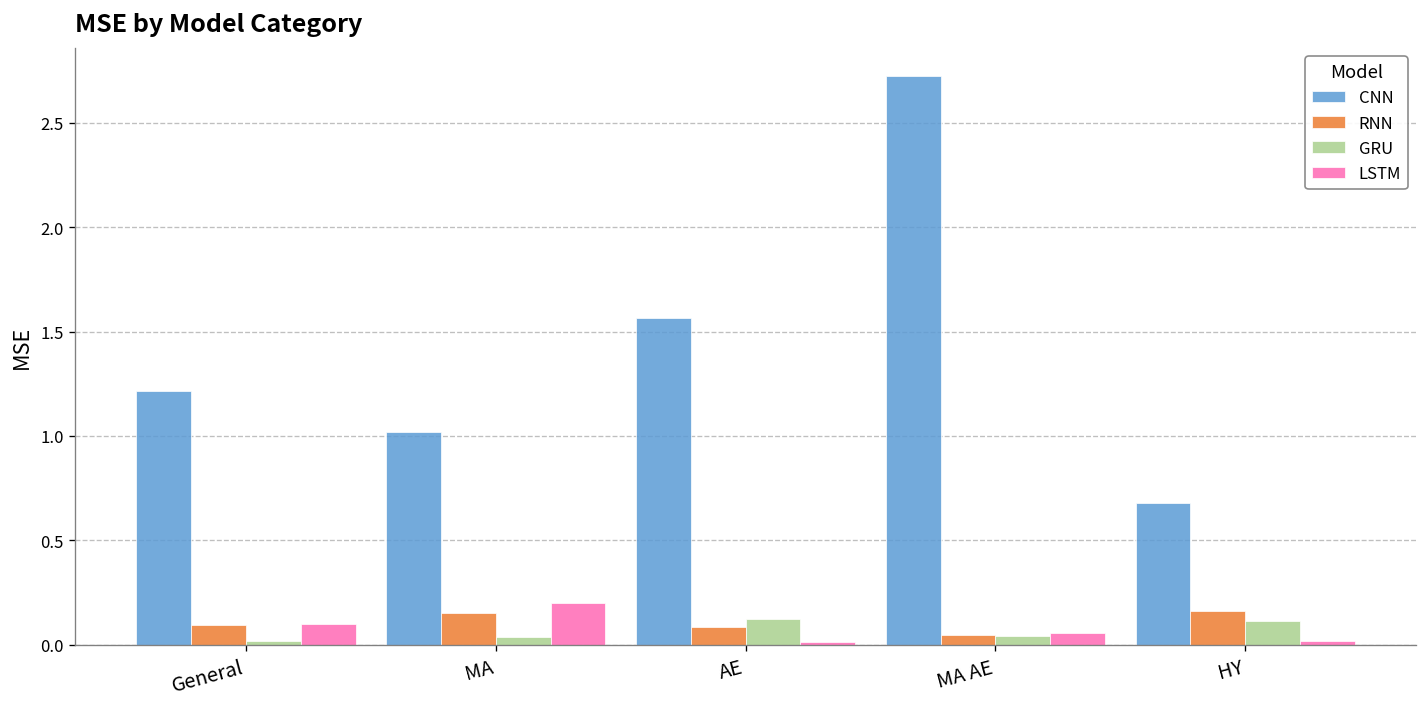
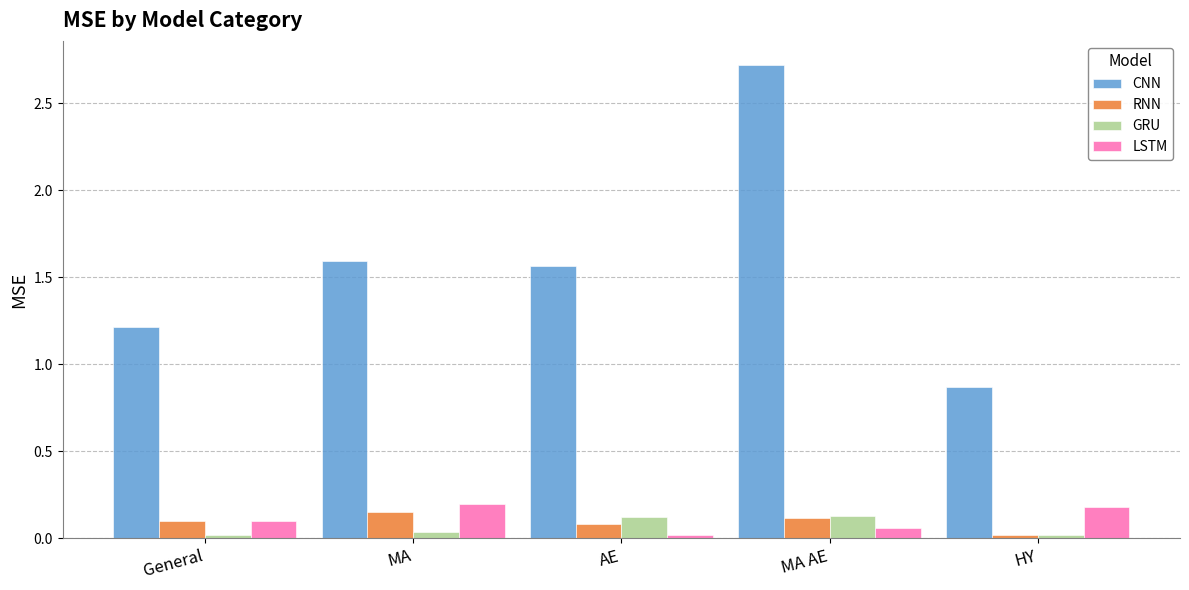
CNN, MA: 1.02 -> 1.59
RNN, MA AE: 0.05 -> 0.12
GRU, MA AE: 0.04 -> 0.13
CNN, HY: 0.68 -> 0.87
RNN, HY: 0.16 -> 0.02
GRU, HY: 0.11 -> 0.02
LSTM, HY: 0.02 -> 0.18
